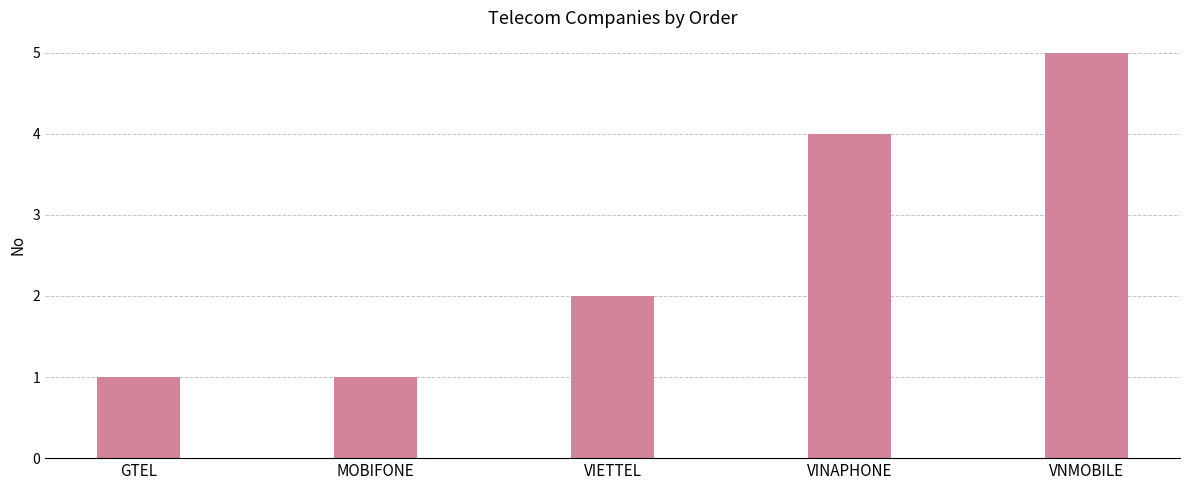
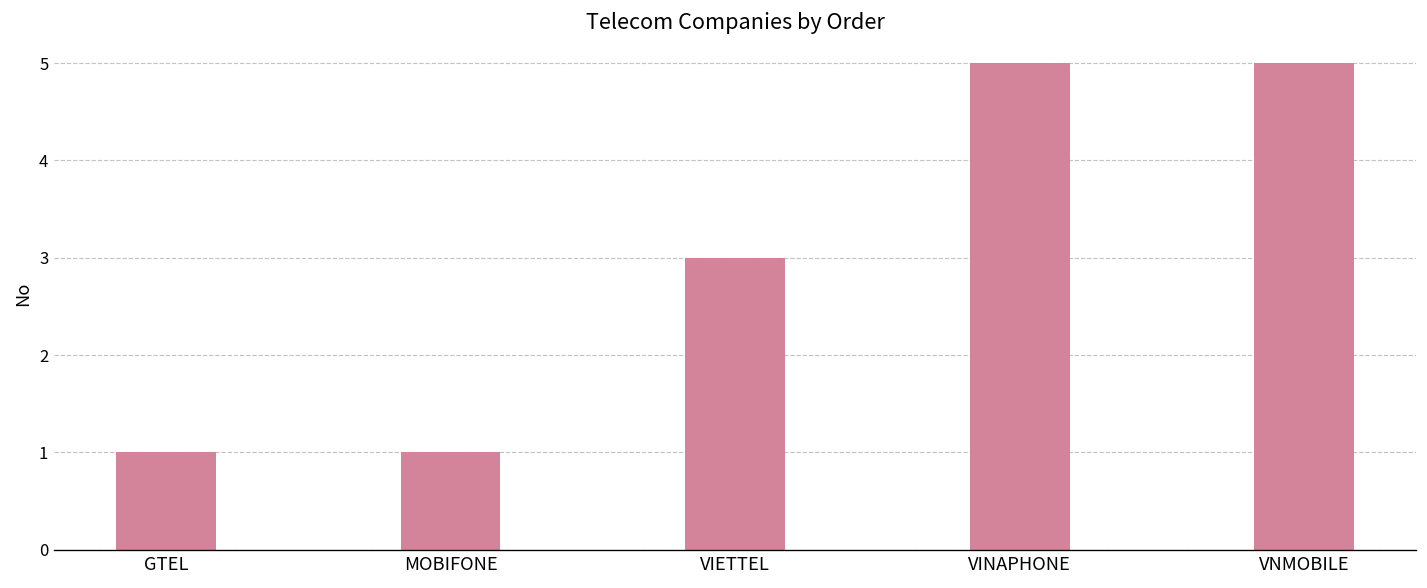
VIETTEL: 2 -> 3
VINAPHONE: 4 -> 5
